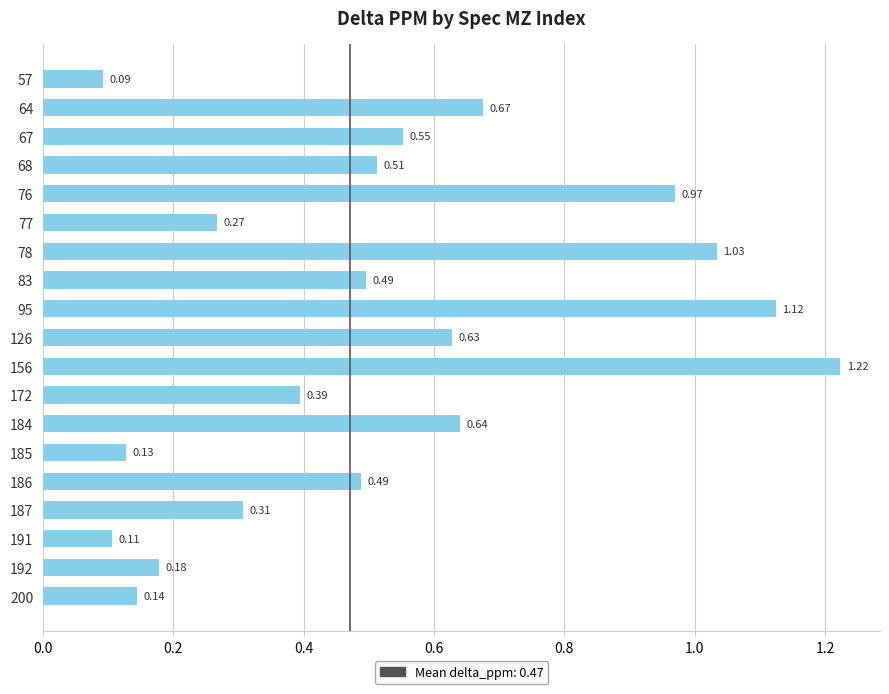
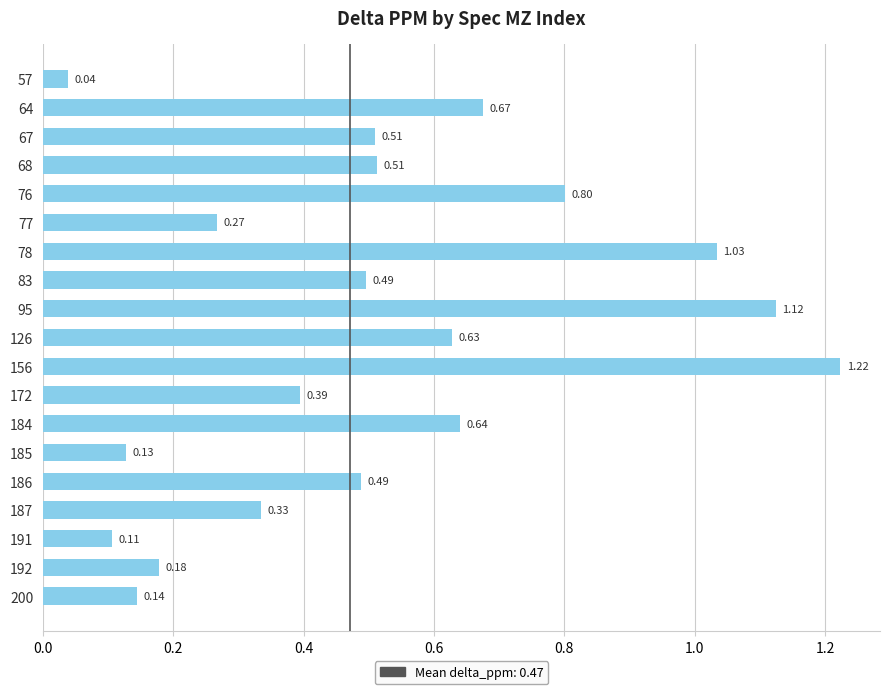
57: 0.09 -> 0.04
67: 0.55 -> 0.51
76: 0.97 -> 0.80
187: 0.31 -> 0.33
